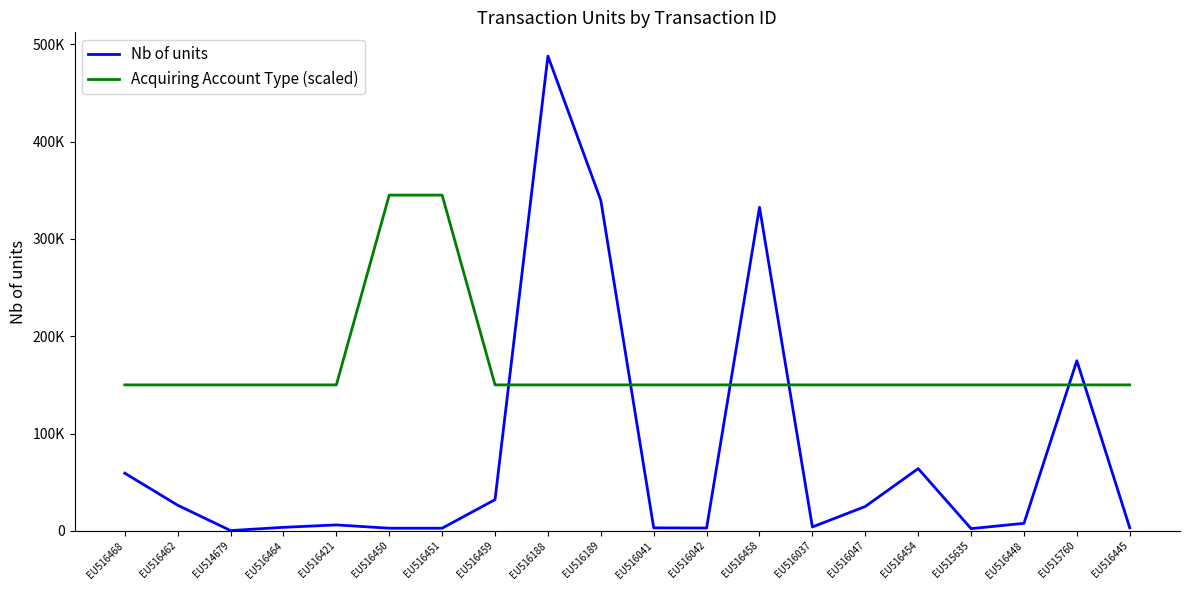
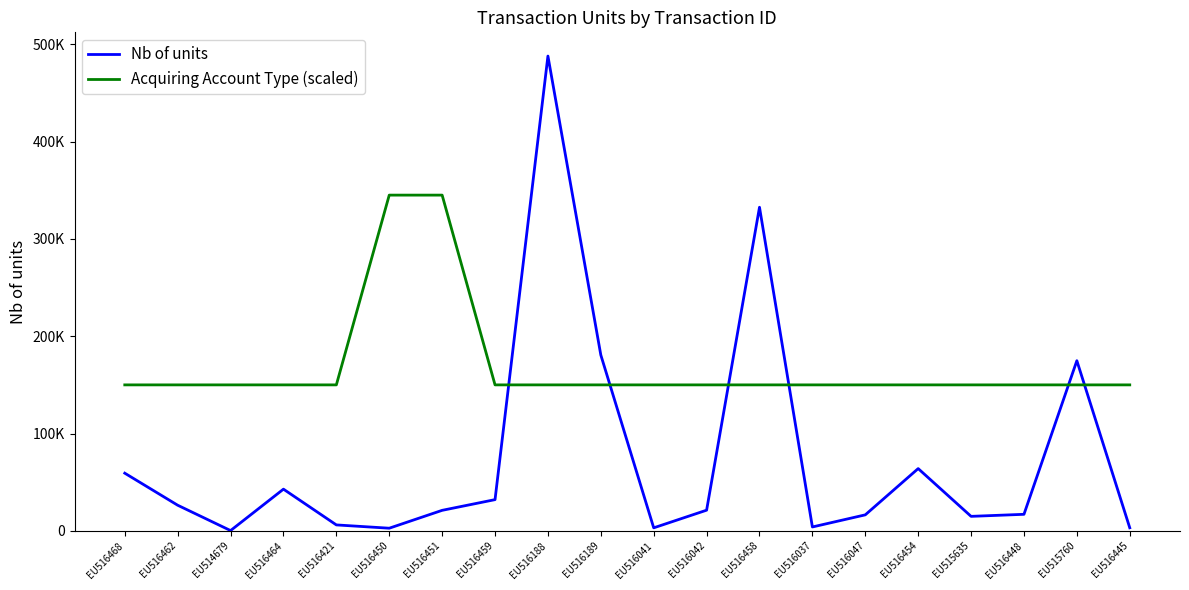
Nb of units, EU516464: 0 -> 40000
Nb of units, EU516451: 0 -> 20000
Nb of units, EU516189: 340000 -> 180000
Nb of units, EU516042: 0 -> 20000
Nb of units, EU516047: 30000 -> 20000
Nb of units, EU515635: 0 -> 10000
Nb of units, EU516448: 10000 -> 20000
